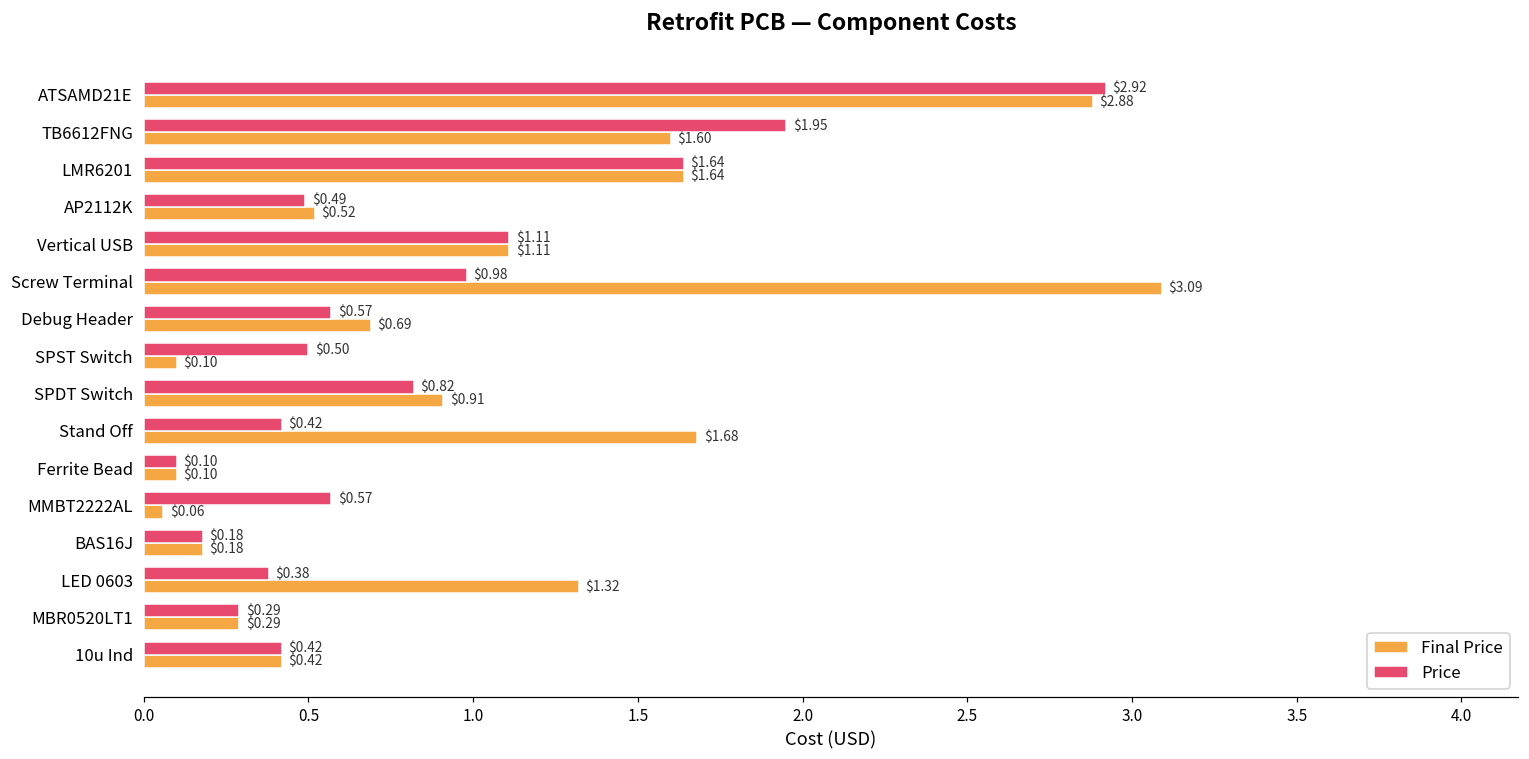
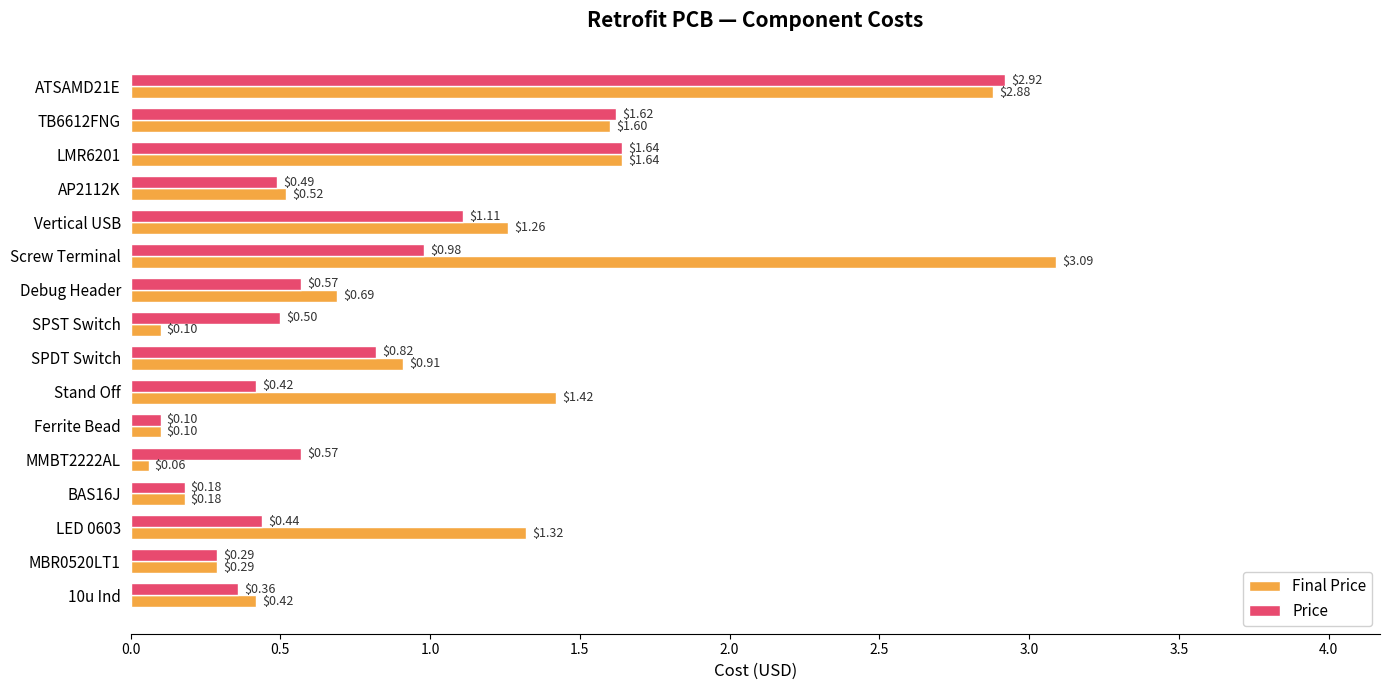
Price, TB6612FNG: $1.95 -> $1.62
Final Price, Vertical USB: $1.11 -> $1.26
Final Price, Stand Off: $1.68 -> $1.42
Price, LED 0603: $0.38 -> $0.44
Price, 10u Ind: $0.42 -> $0.36
